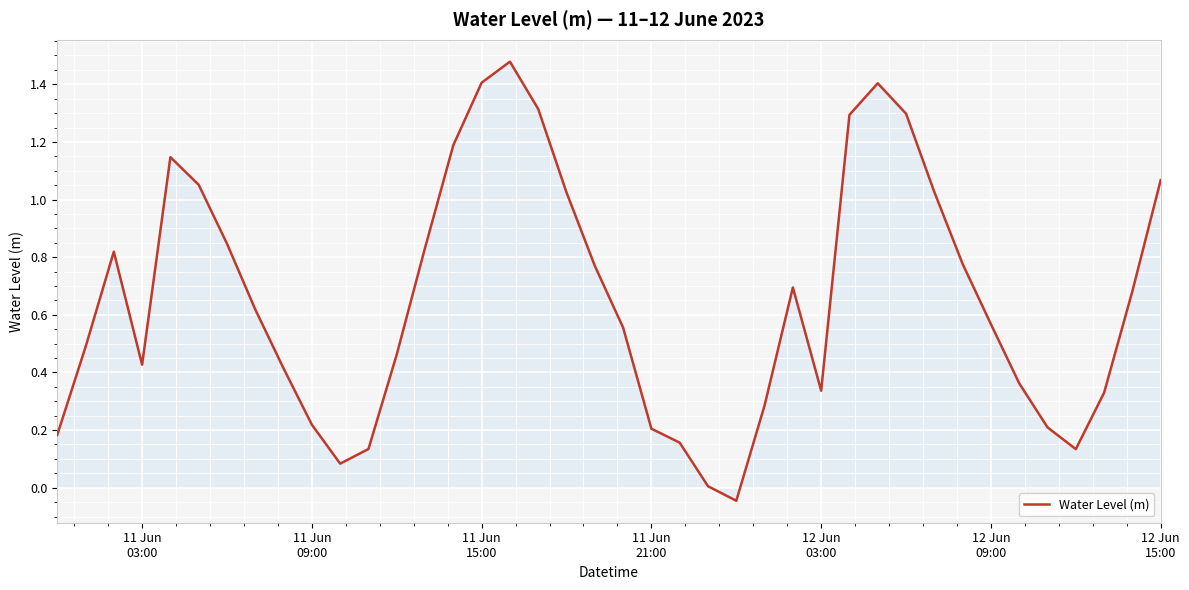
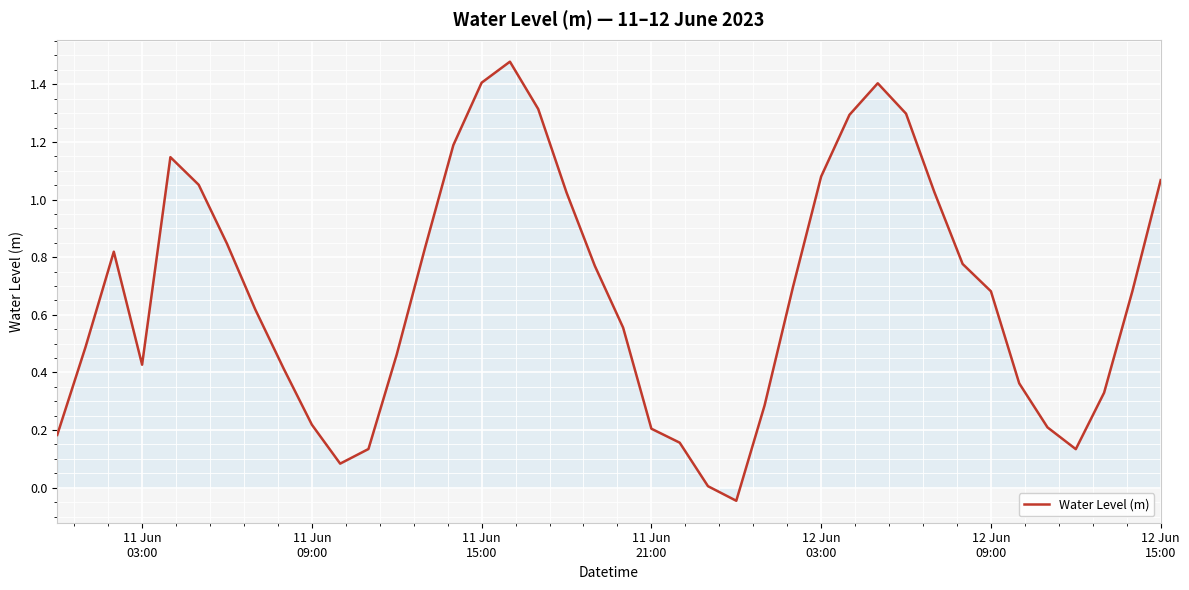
Water Level (m), 12 Jun 03:00: 0.34 -> 1.08
Water Level (m), 12 Jun 09:00: 0.57 -> 0.68
